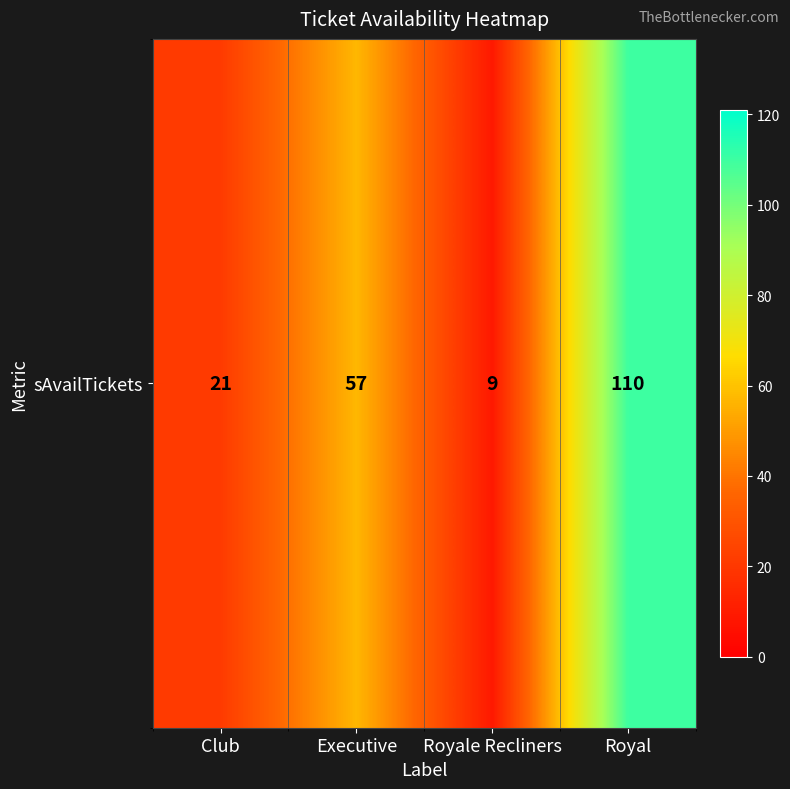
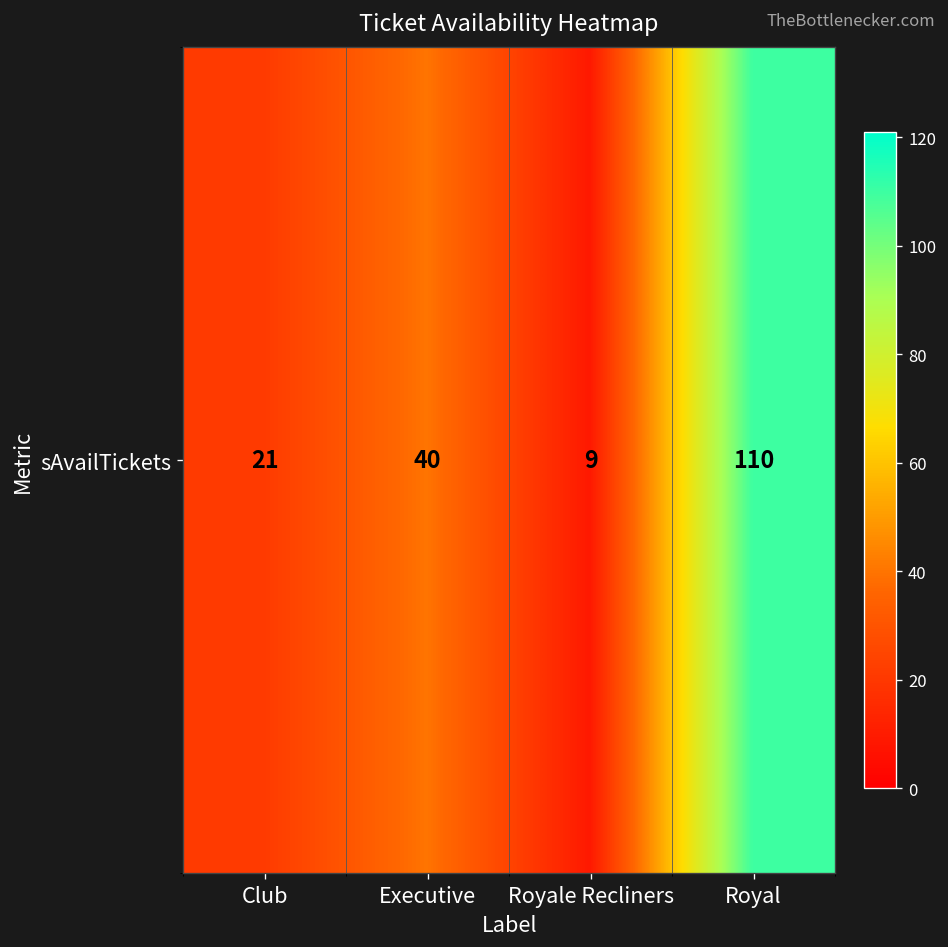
sAvailTickets, Executive: 57 -> 40
